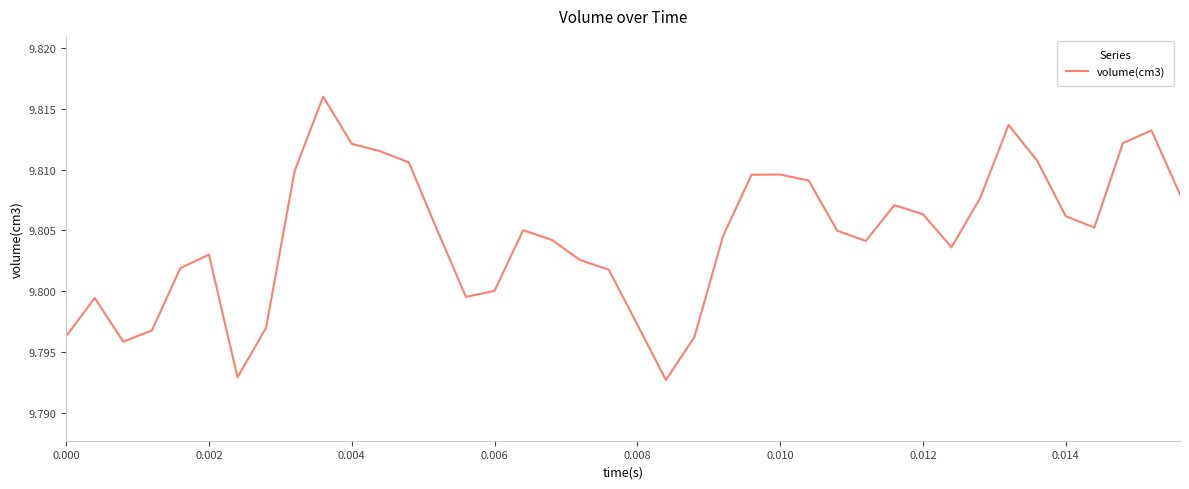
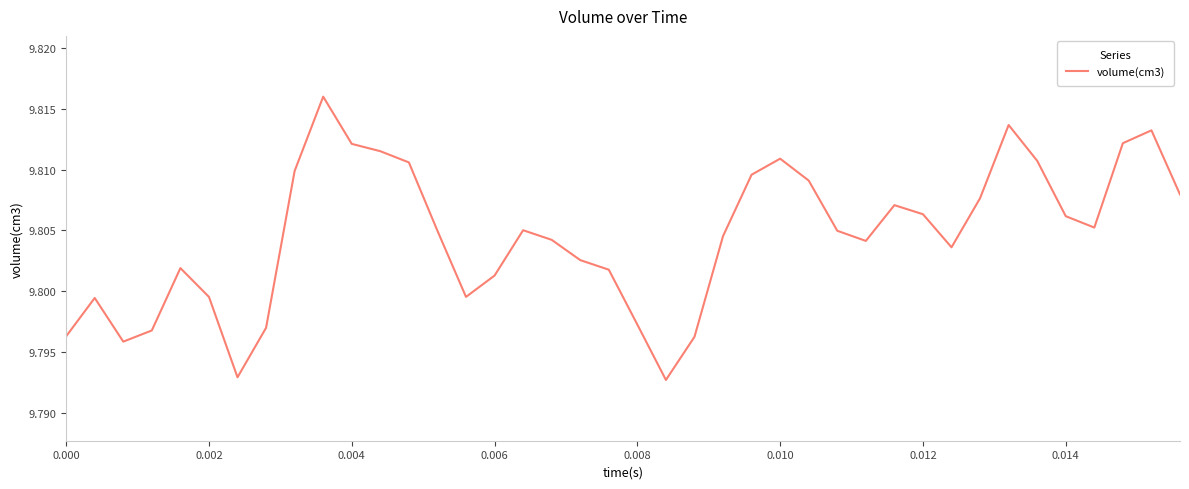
0.002: 9.8030 -> 9.7995
0.006: 9.8000 -> 9.8013
0.010: 9.8096 -> 9.8109
